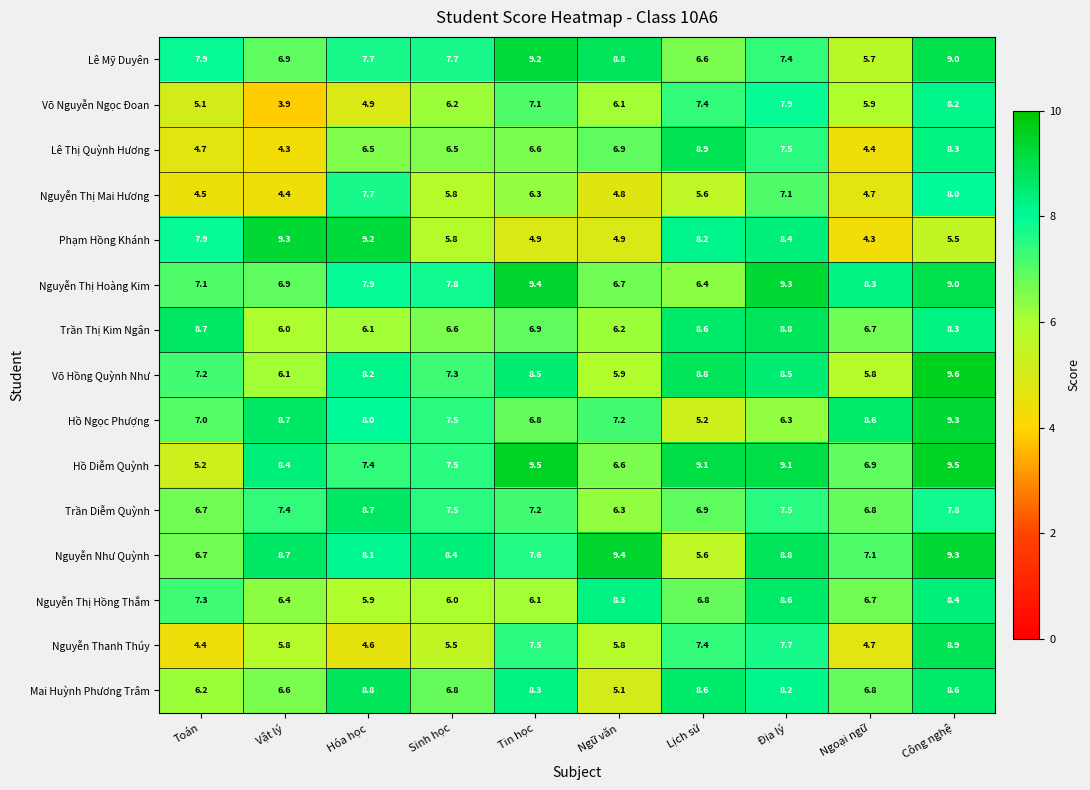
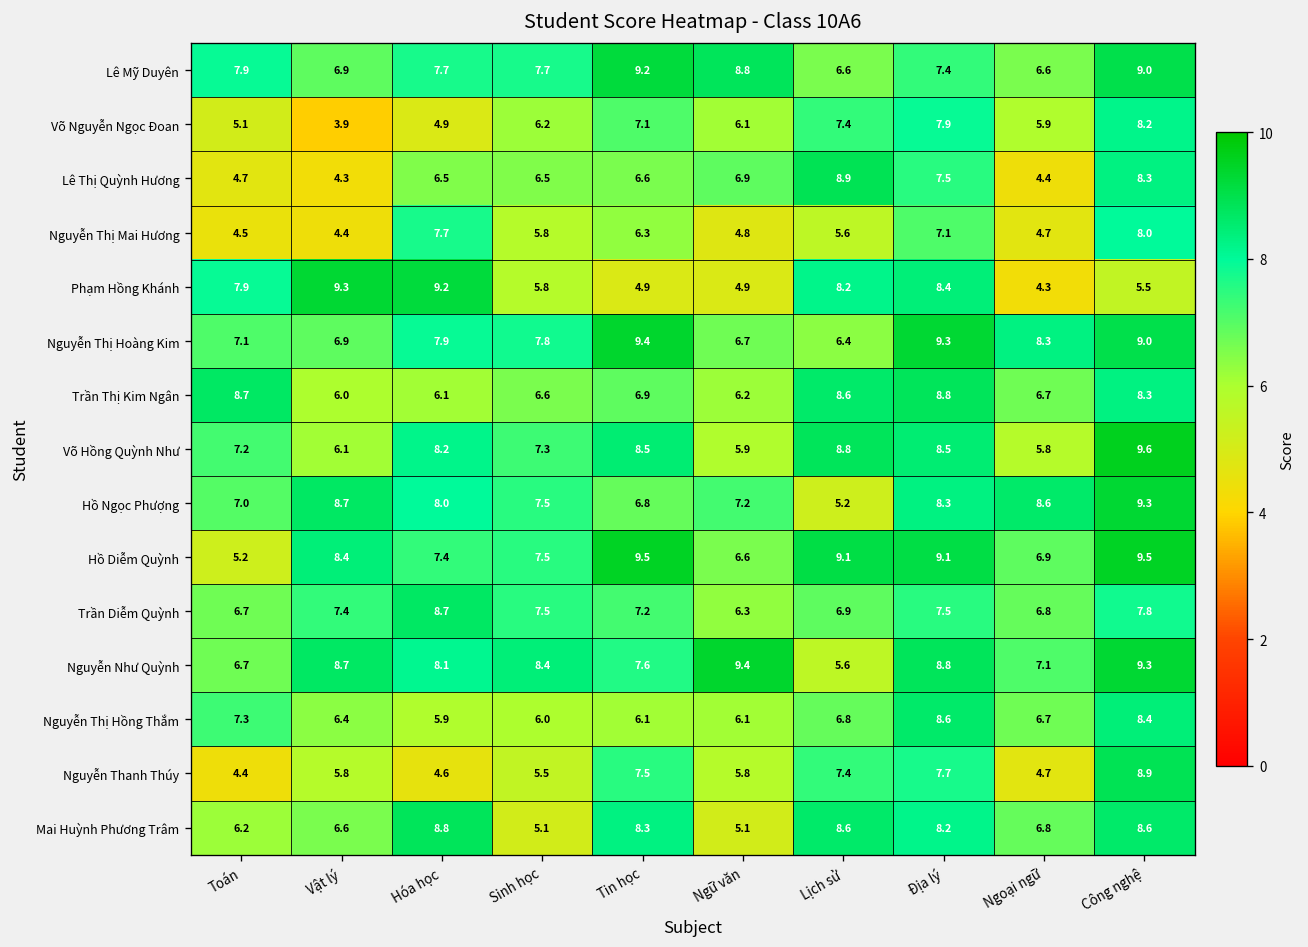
Lê Mỹ Duyên, Ngoại ngữ: 5.7 -> 6.6
Hồ Ngọc Phượng, Địa lý: 6.3 -> 8.3
Nguyễn Thị Hồng Thắm, Ngữ văn: 8.3 -> 6.1
Mai Huỳnh Phương Trâm, Sinh học: 6.8 -> 5.1
